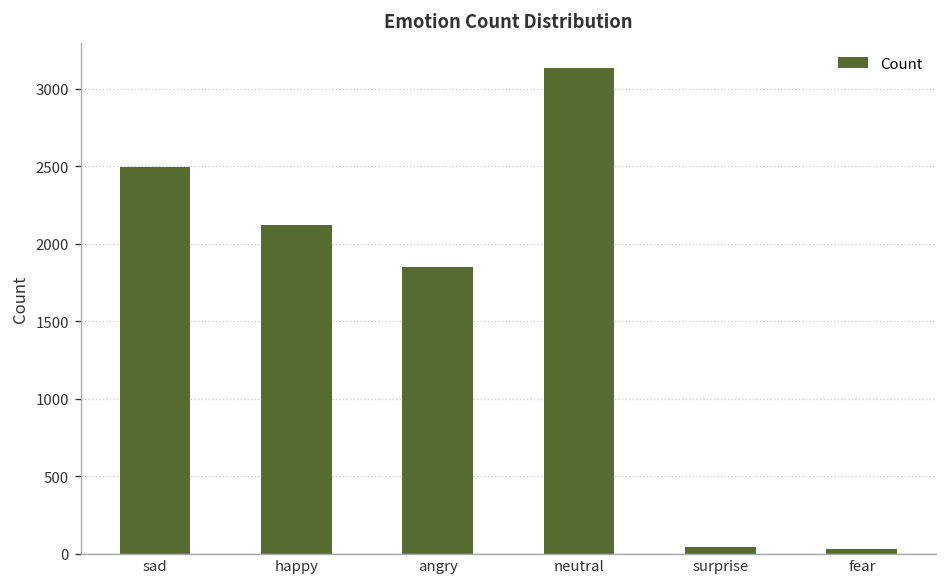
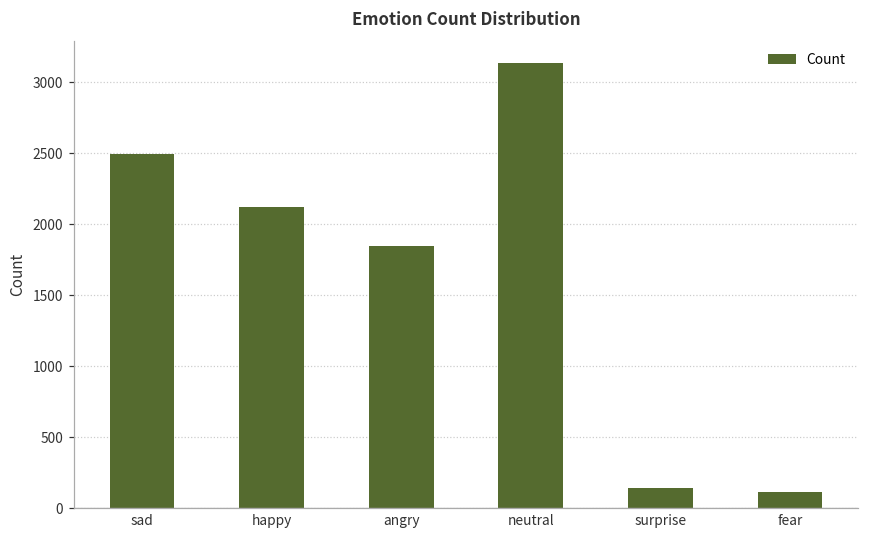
surprise: 50 -> 140
fear: 30 -> 110
